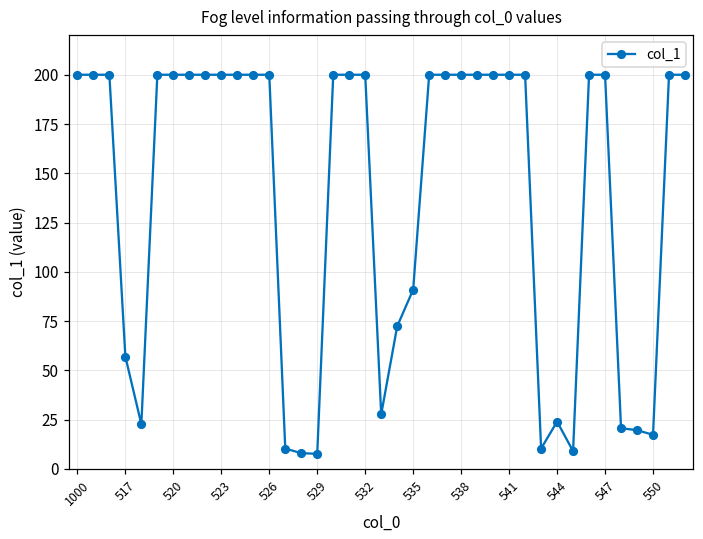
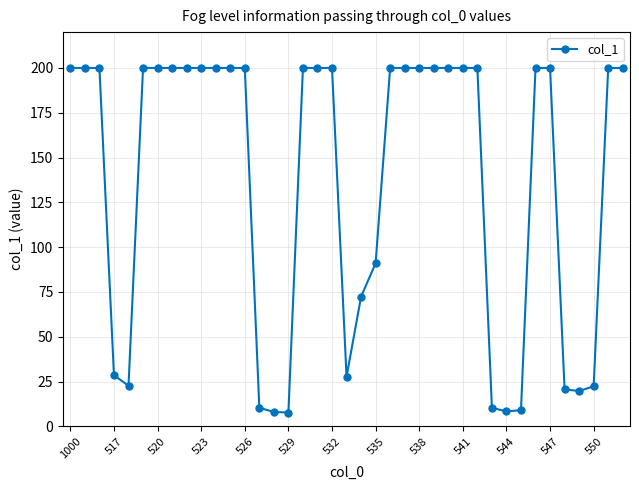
517: 57 -> 28
544: 24 -> 8
550: 17 -> 22
